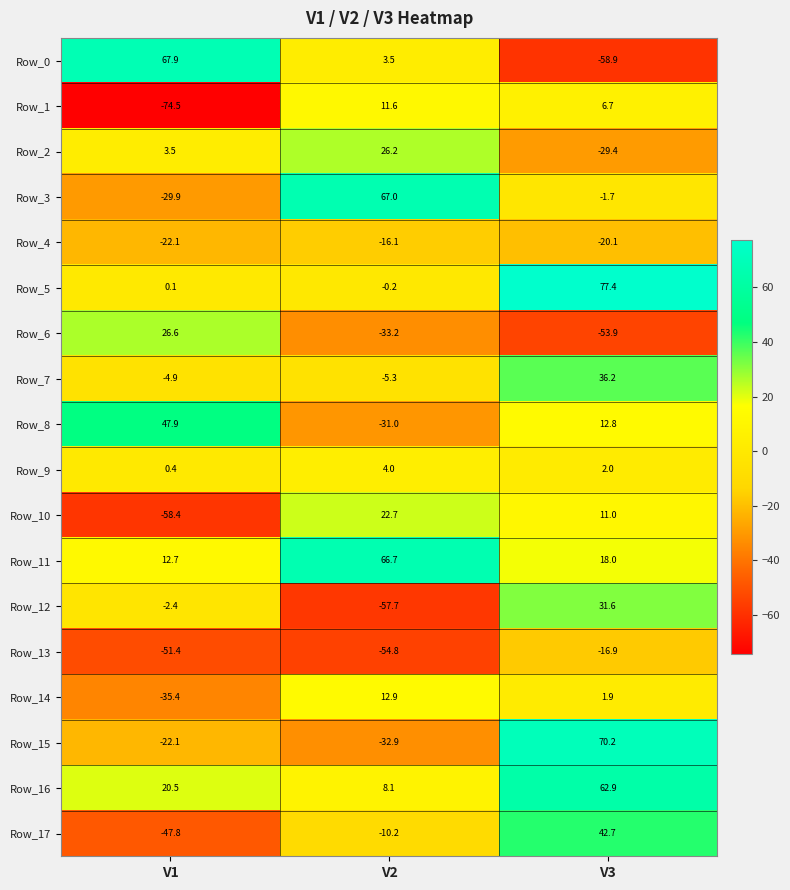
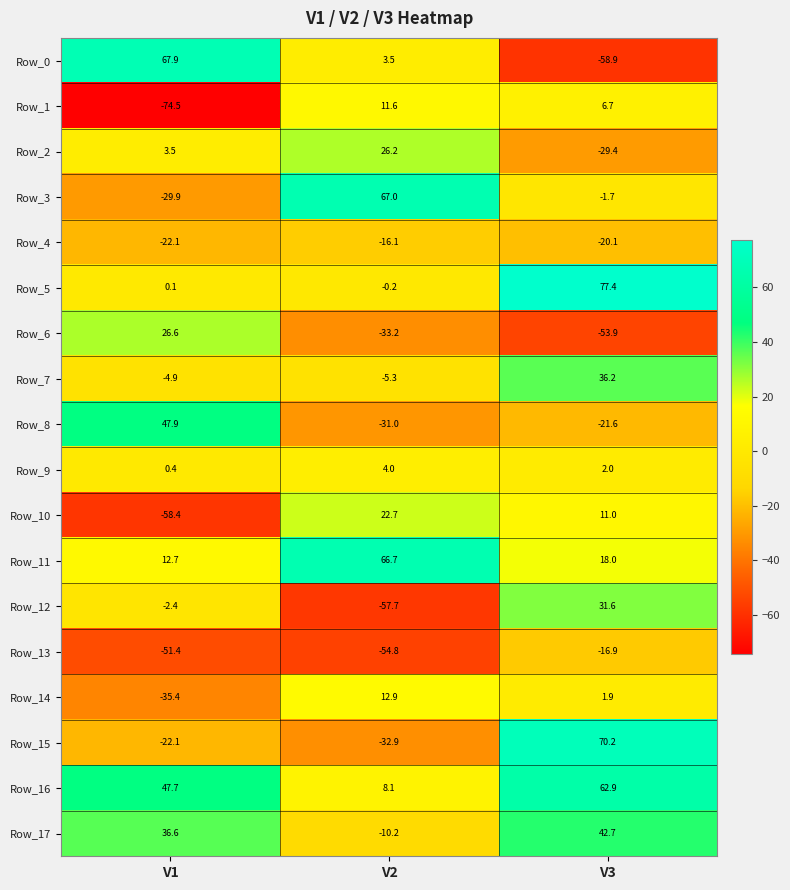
Row_8, V3: 12.8 -> -21.6
Row_16, V1: 20.5 -> 47.7
Row_17, V1: -47.8 -> 36.6
